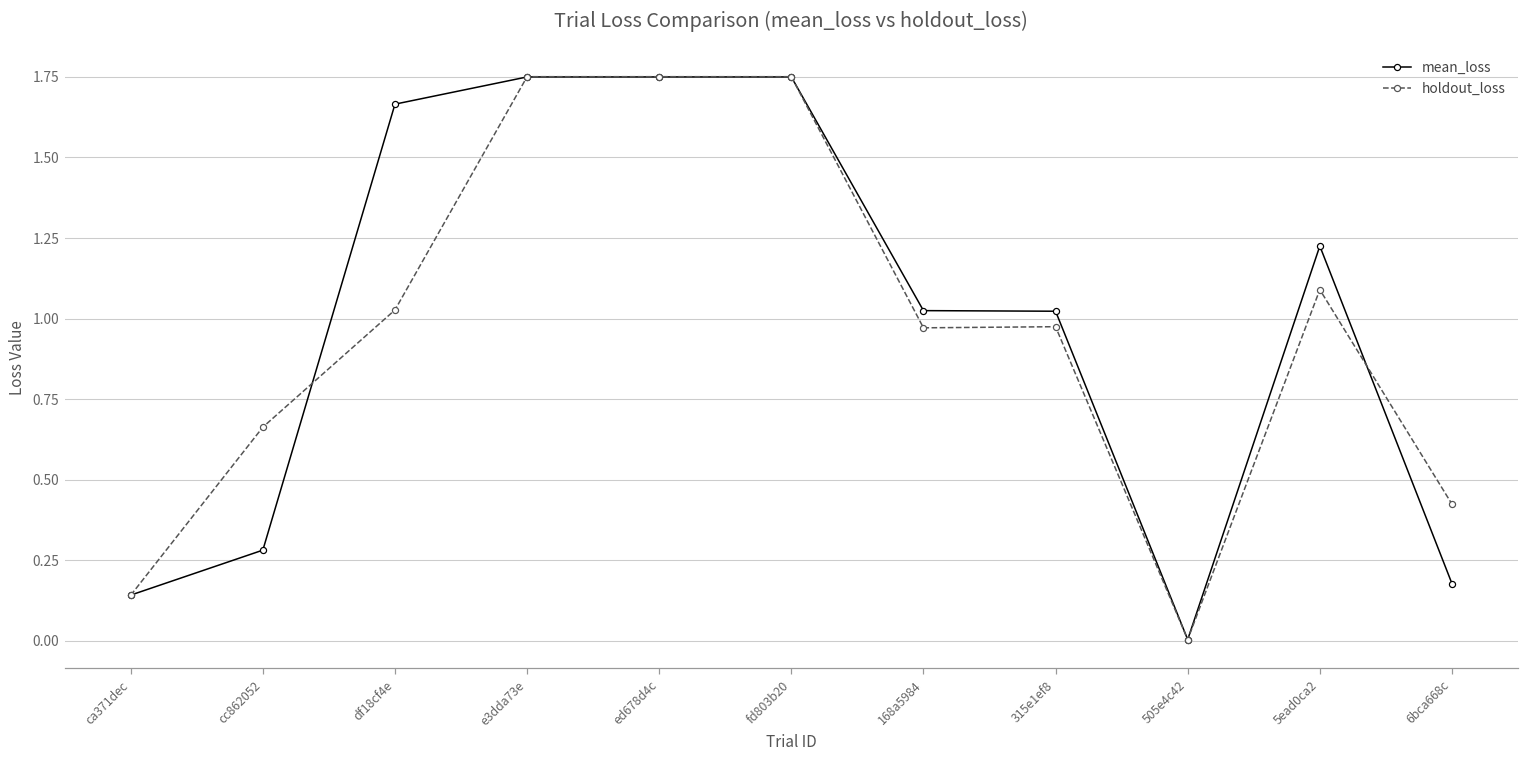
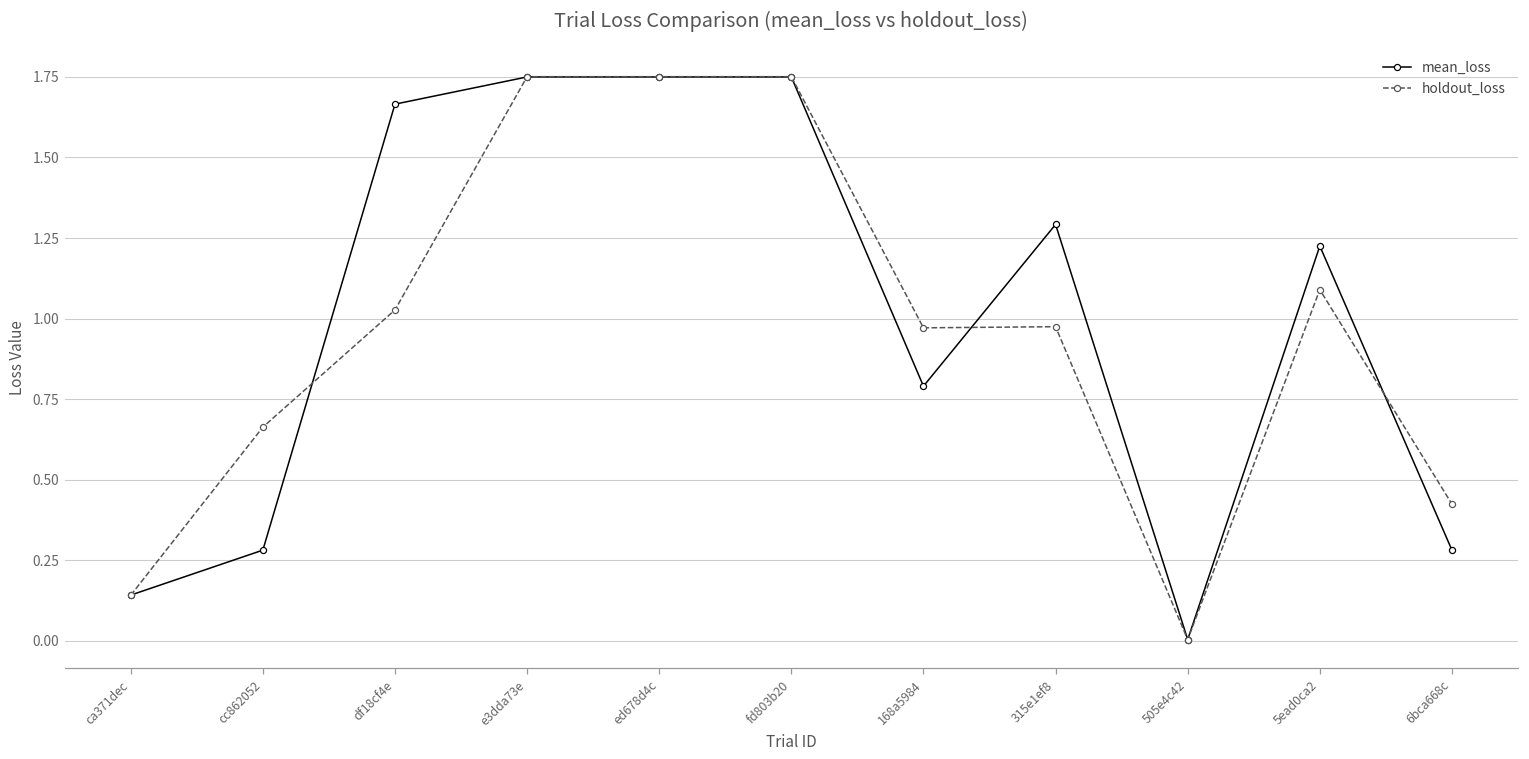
mean_loss, 168a5984: 1.02 -> 0.79
mean_loss, 315e1ef8: 1.02 -> 1.29
mean_loss, 6bca668c: 0.18 -> 0.28
